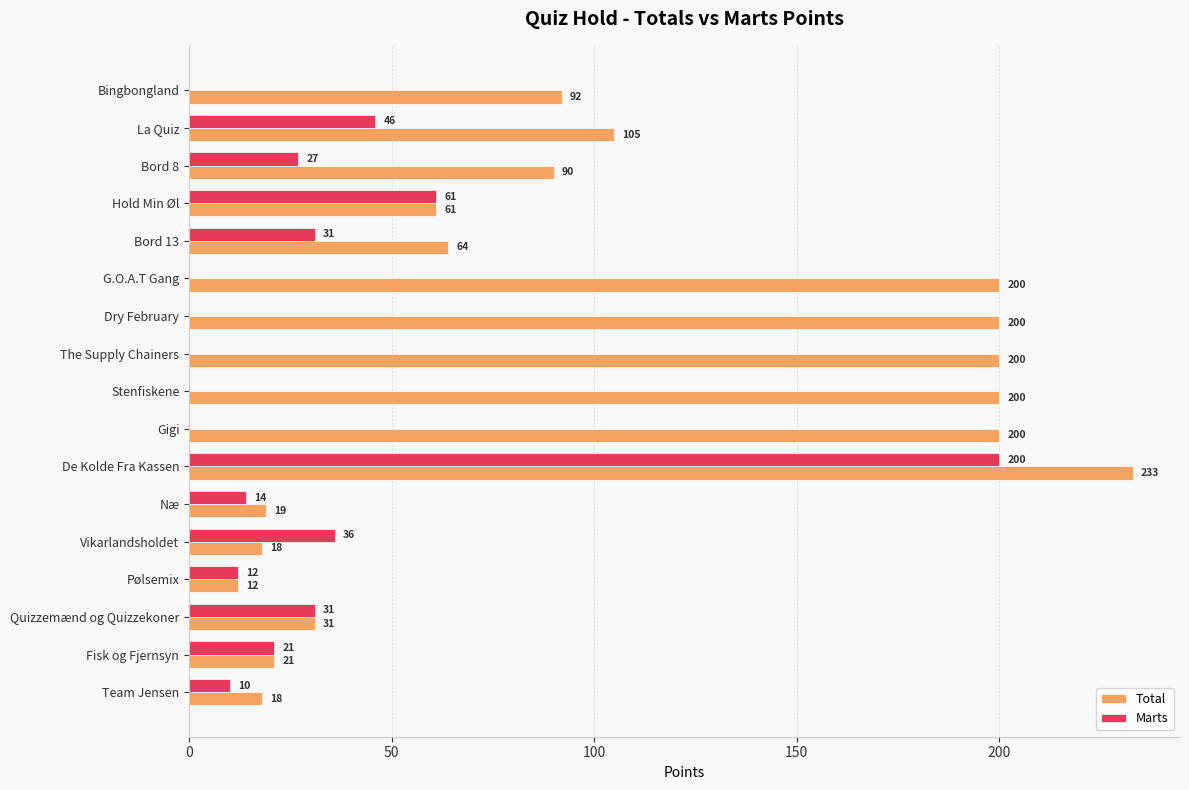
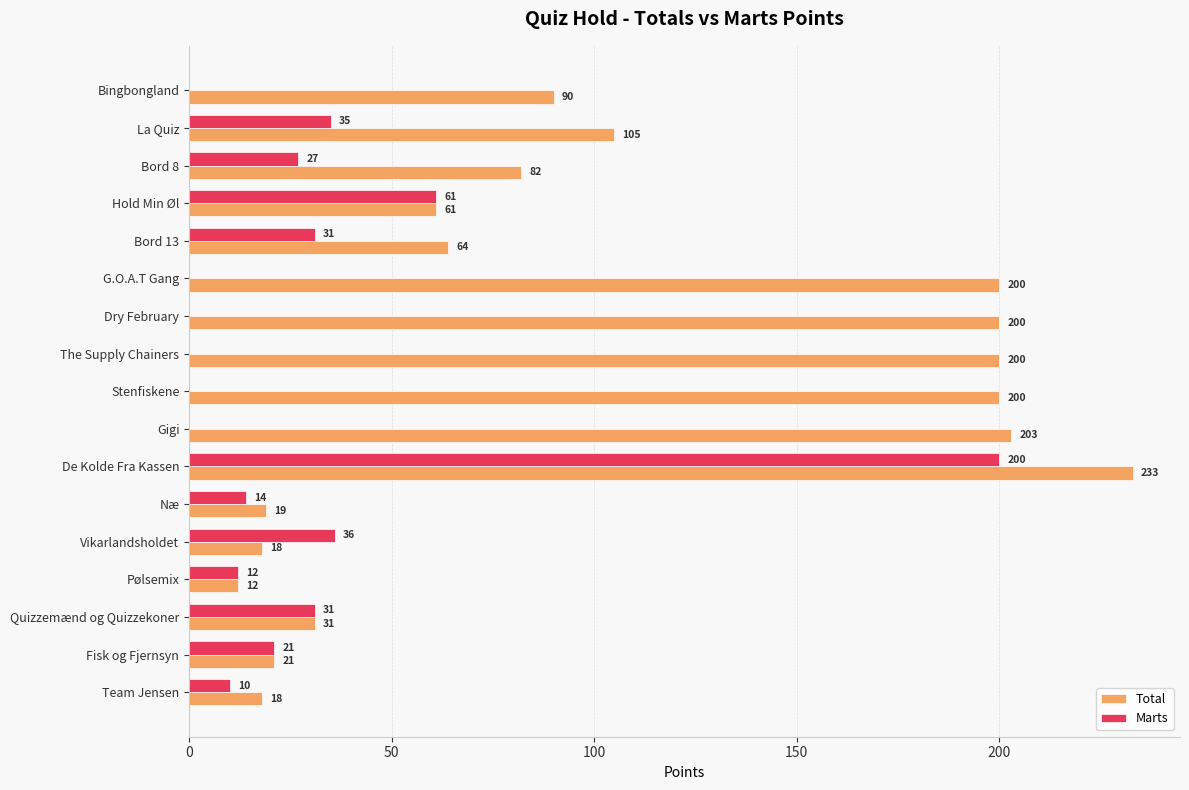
Total, Bingbongland: 92 -> 90
Marts, La Quiz: 46 -> 35
Total, Bord 8: 90 -> 82
Total, Gigi: 200 -> 203
